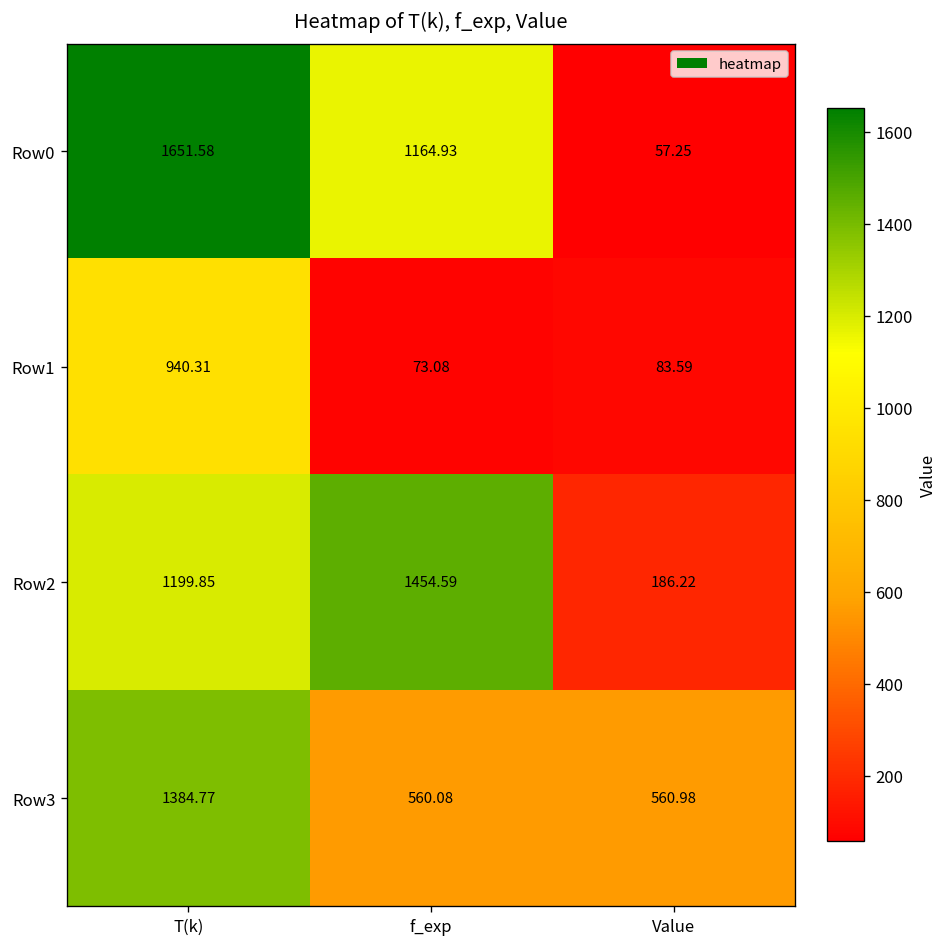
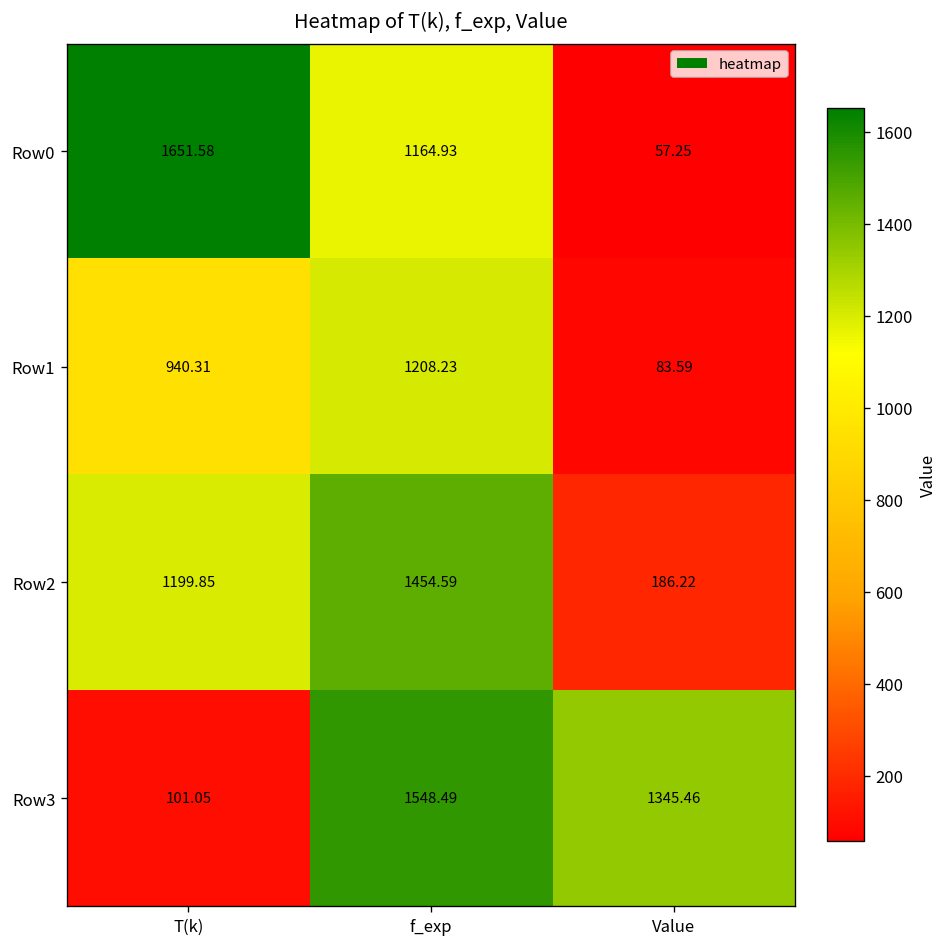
Row1, f_exp: 73.08 -> 1208.23
Row3, T(k): 1384.77 -> 101.05
Row3, f_exp: 560.08 -> 1548.49
Row3, Value: 560.98 -> 1345.46
